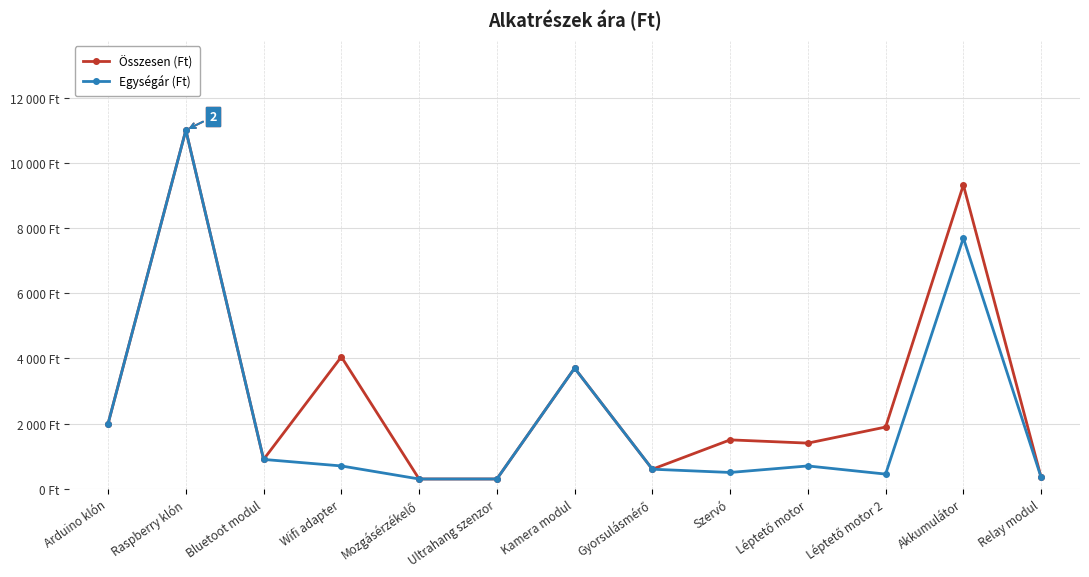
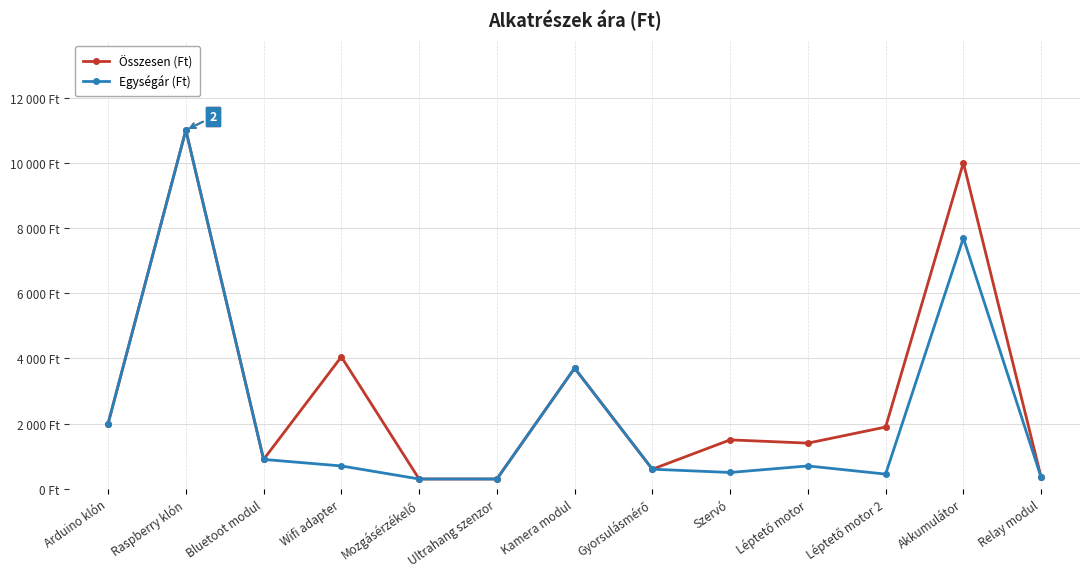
Összesen (Ft), Akkumulátor: 9300 Ft -> 10000 Ft
